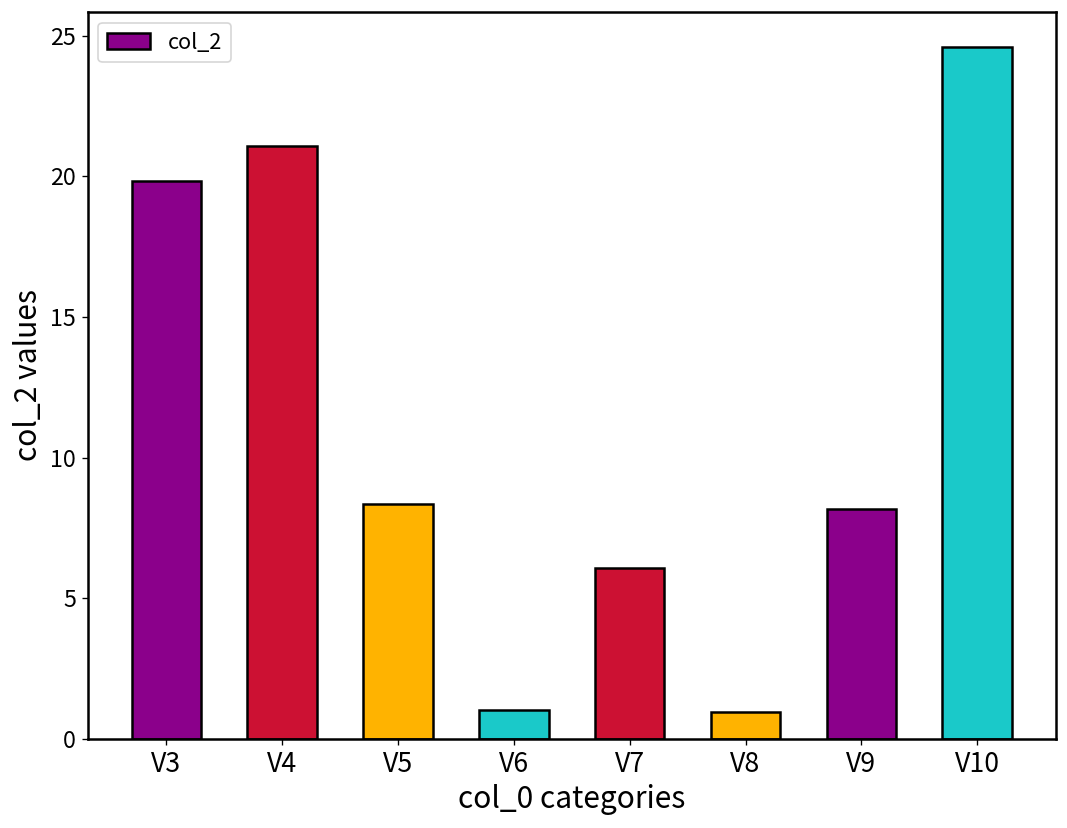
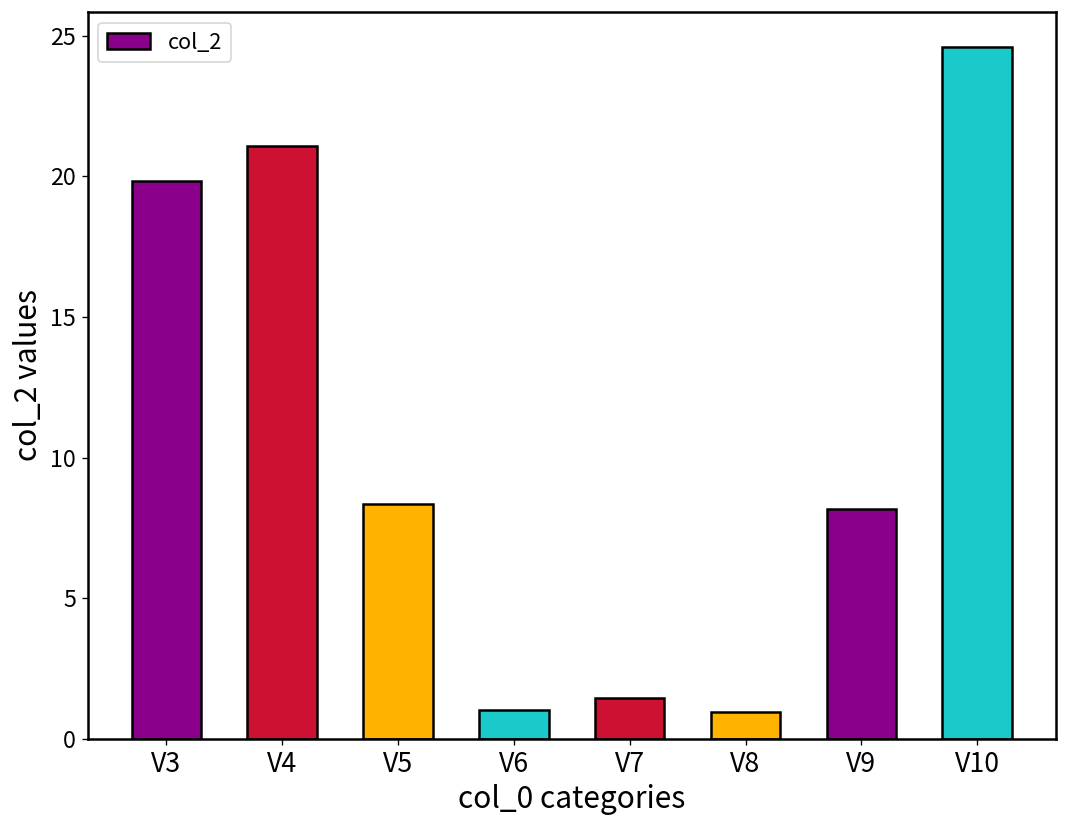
V7: 6.1 -> 1.5
